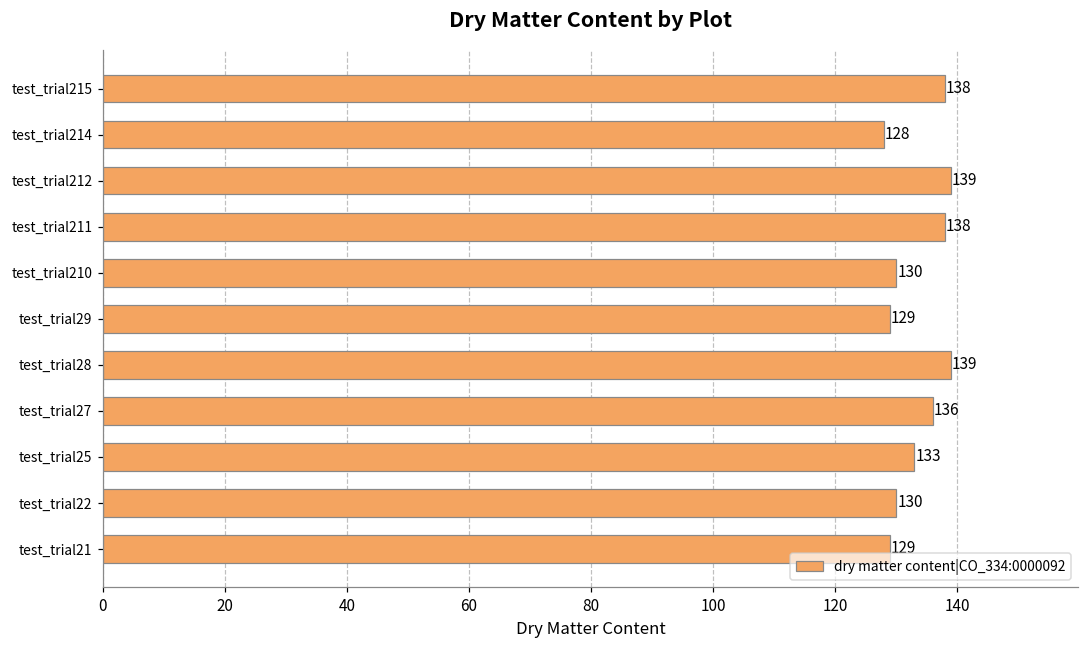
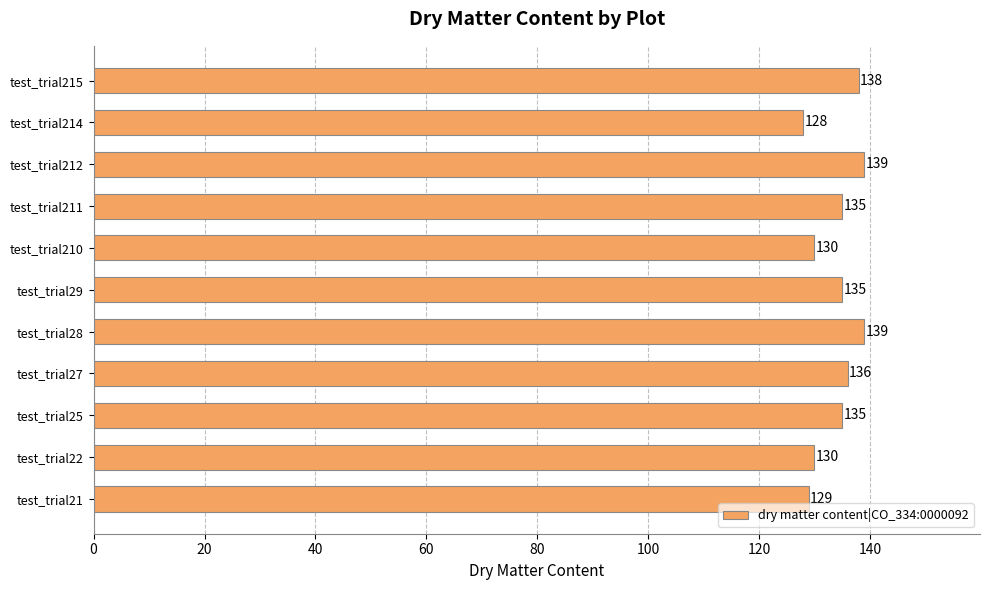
test_trial211: 138 -> 135
test_trial29: 129 -> 135
test_trial25: 133 -> 135
